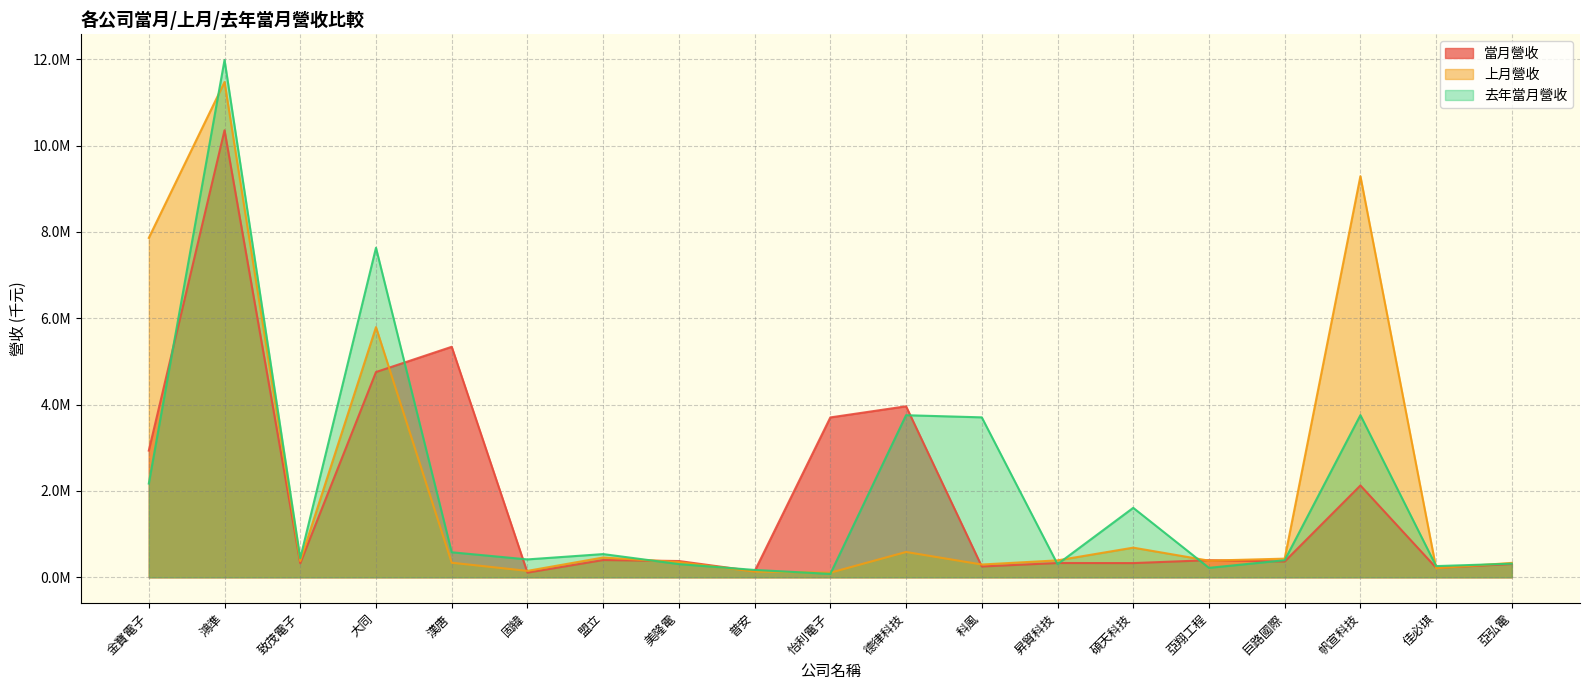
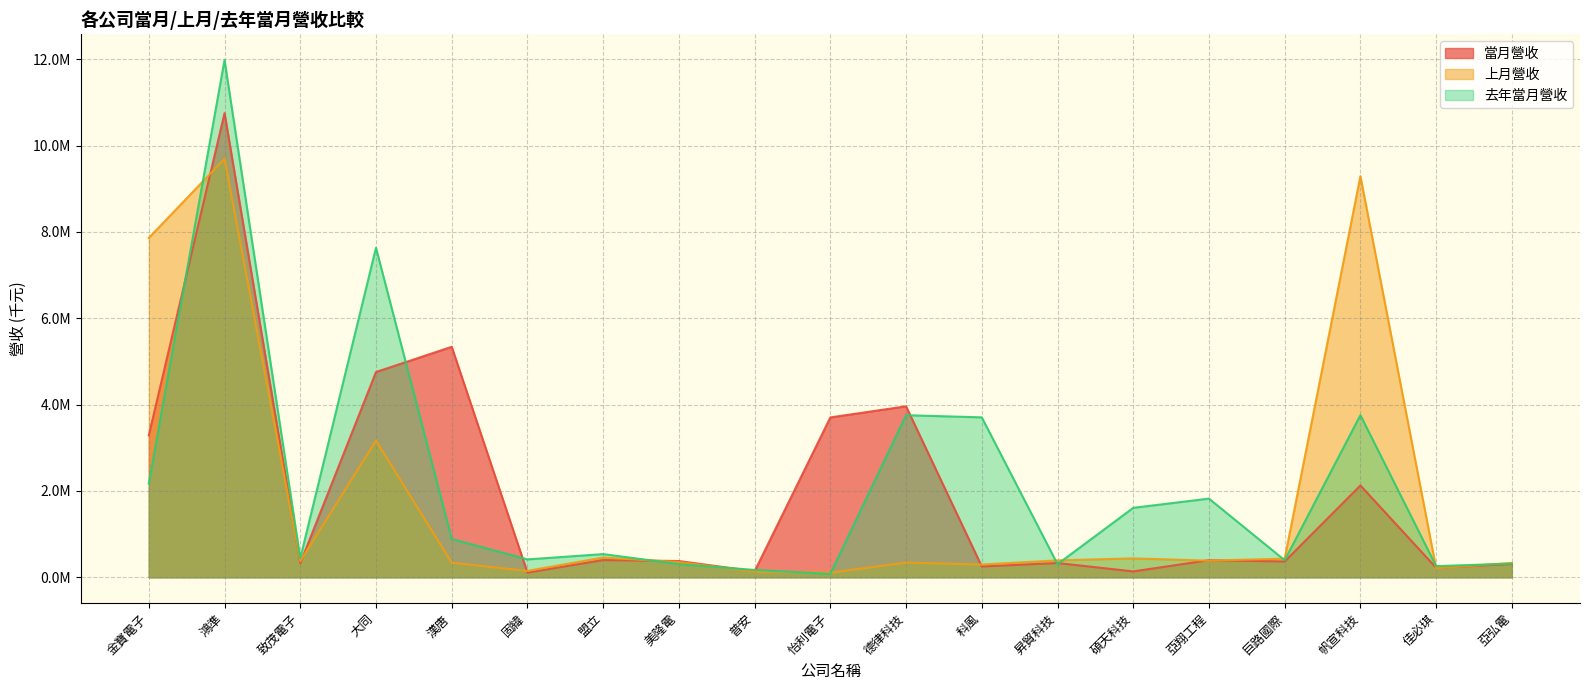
當月營收, 金寶電子: 2900000 -> 3300000
當月營收, 鴻準: 10400000 -> 10800000
上月營收, 鴻準: 11500000 -> 9700000
上月營收, 大同: 5800000 -> 3200000
去年當月營收, 漢唐: 600000 -> 900000
上月營收, 德律科技: 600000 -> 300000
當月營收, 碩天科技: 300000 -> 100000
上月營收, 碩天科技: 700000 -> 400000
去年當月營收, 亞翔工程: 200000 -> 1800000
